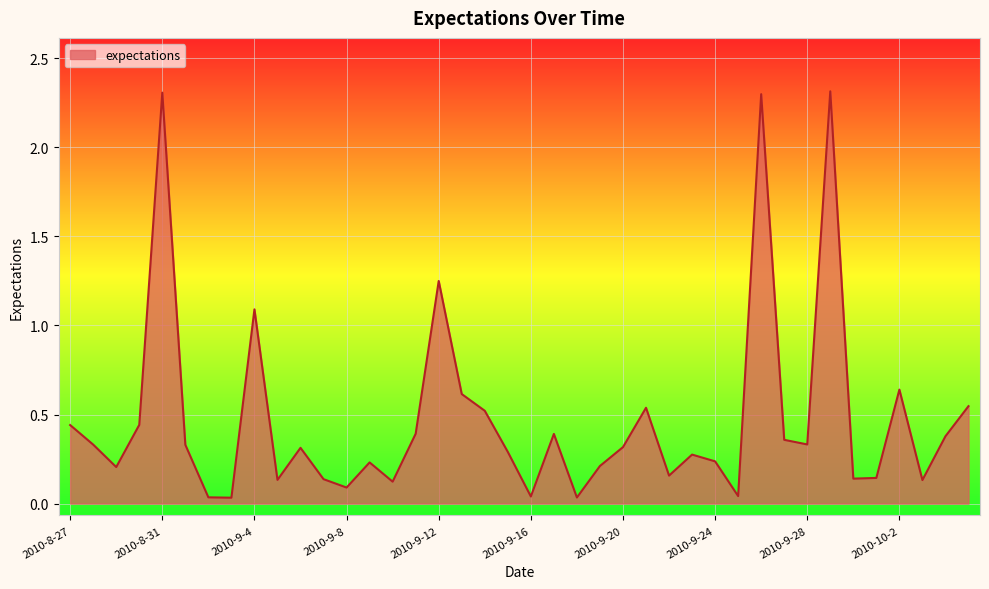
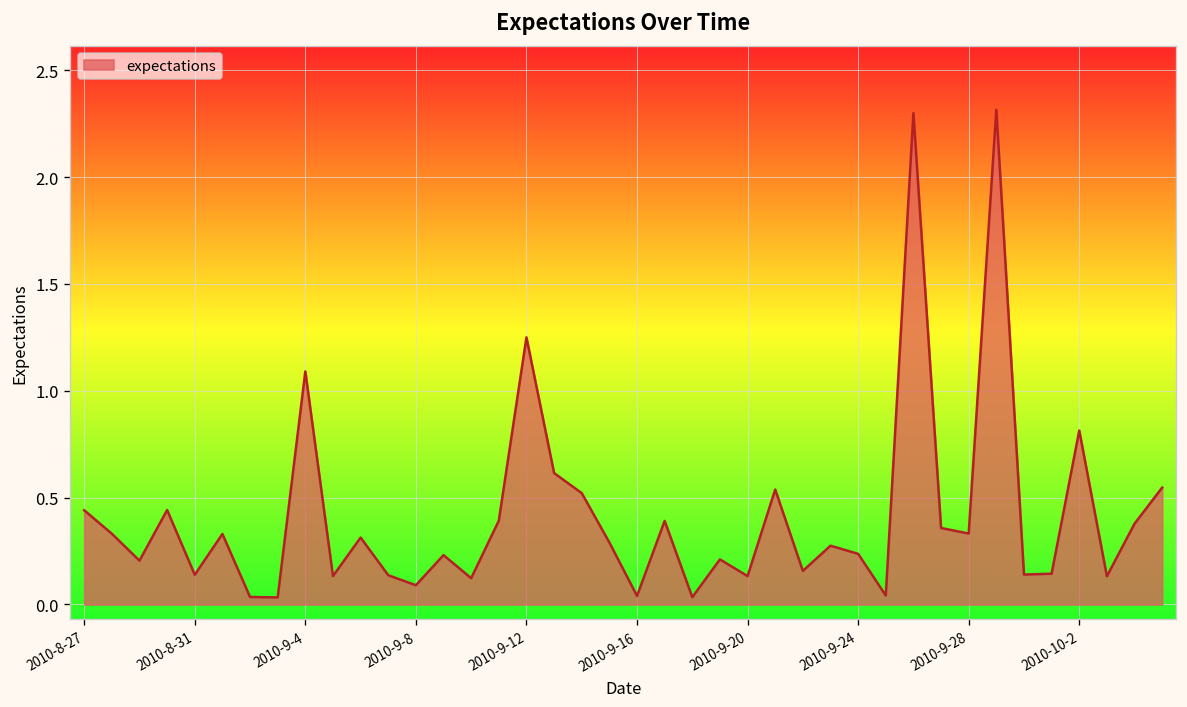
2010-8-31: 2.31 -> 0.14
2010-9-20: 0.32 -> 0.13
2010-10-2: 0.64 -> 0.81
